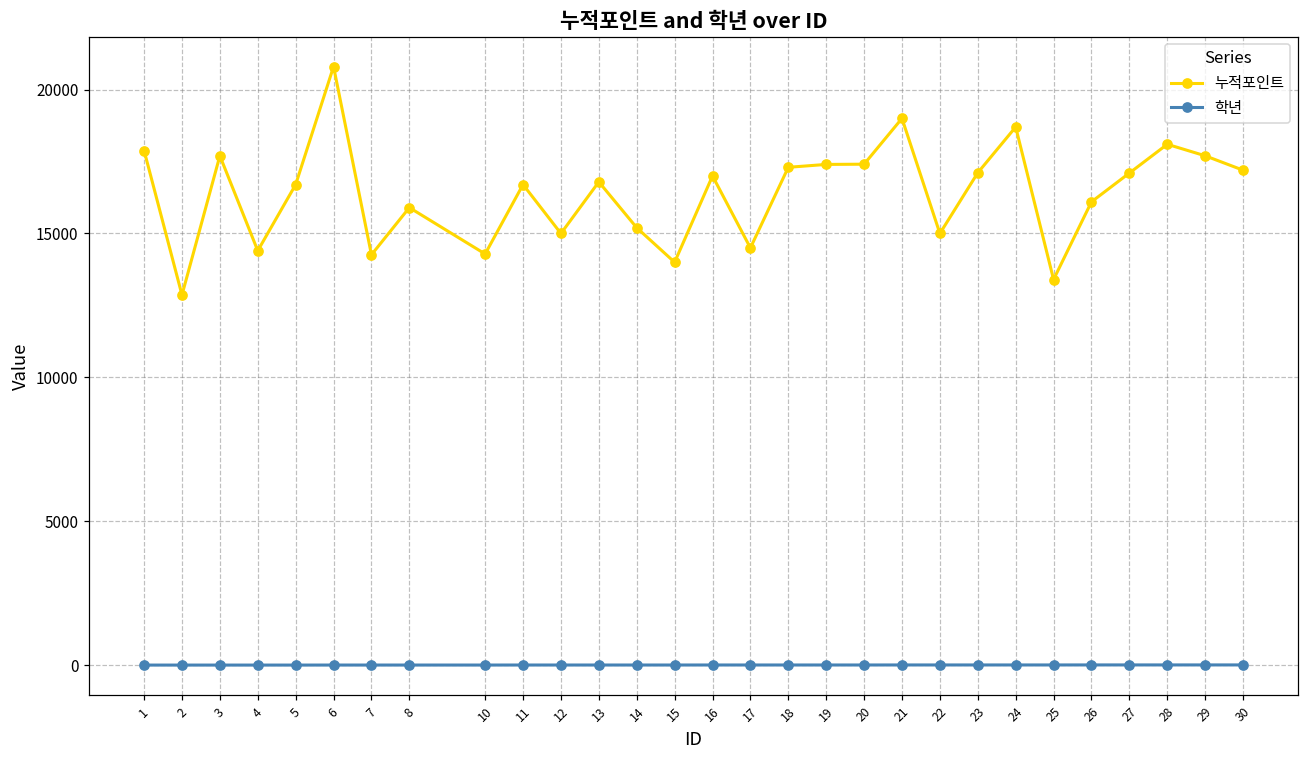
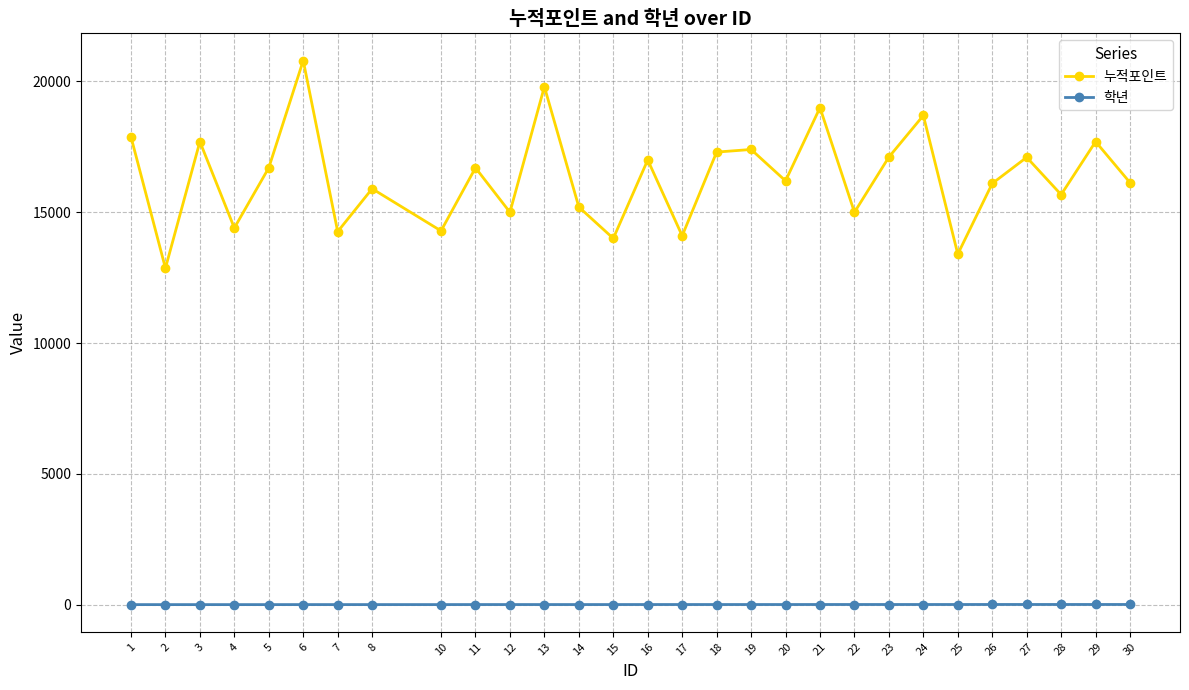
누적포인트, 13: 16800 -> 19800
누적포인트, 17: 14500 -> 14100
누적포인트, 20: 17400 -> 16200
누적포인트, 28: 18100 -> 15700
누적포인트, 30: 17200 -> 16100
